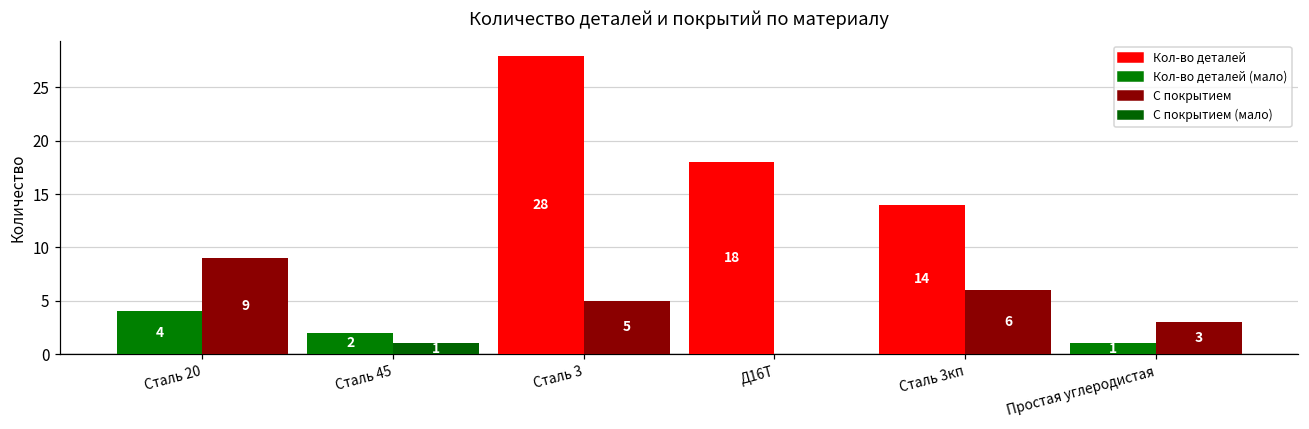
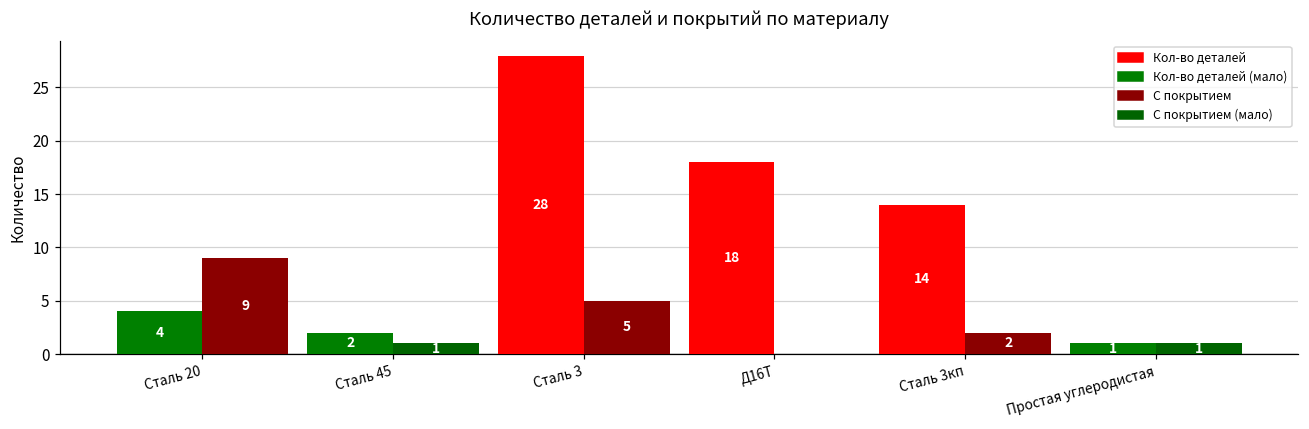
С покрытием, Сталь 3кп: 6 -> 2
С покрытием, Простая углеродистая: 3 -> 1
